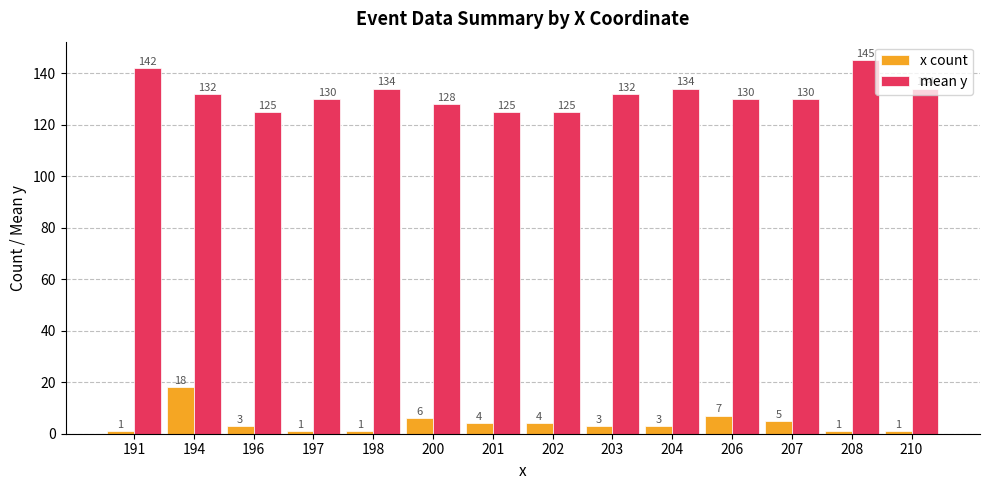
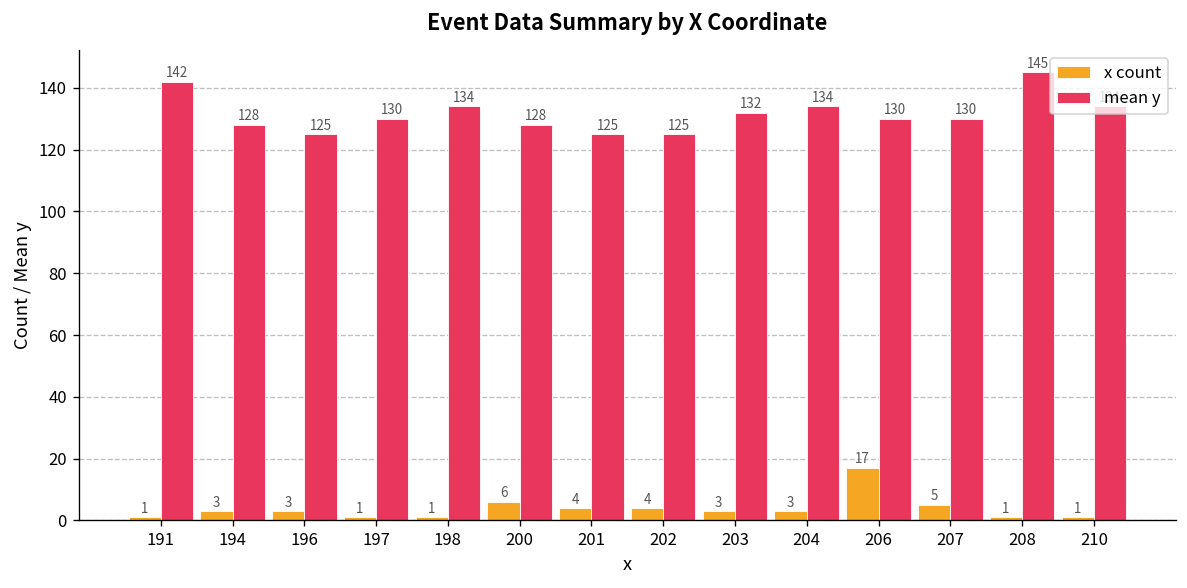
x count, 194: 18 -> 3
mean y, 194: 132 -> 128
x count, 206: 7 -> 17
